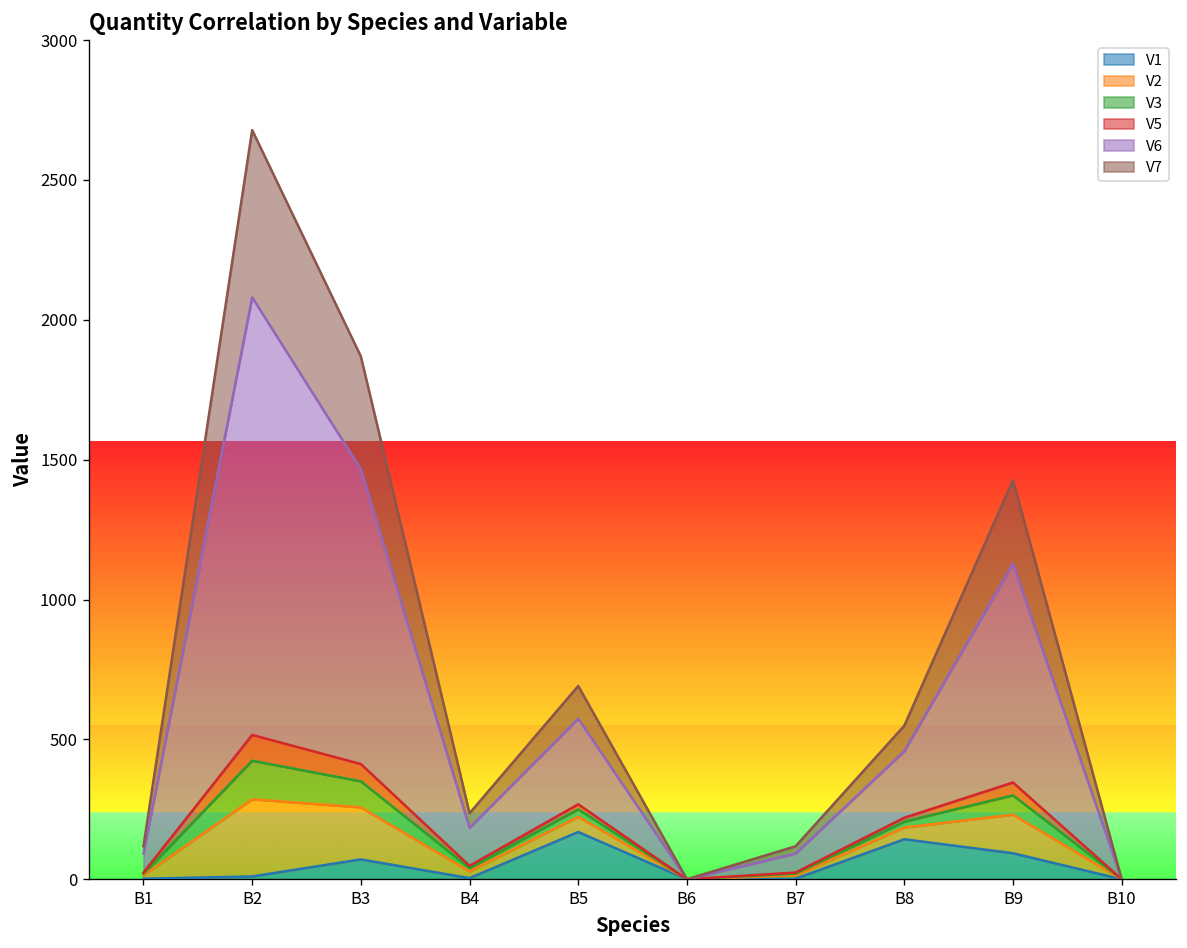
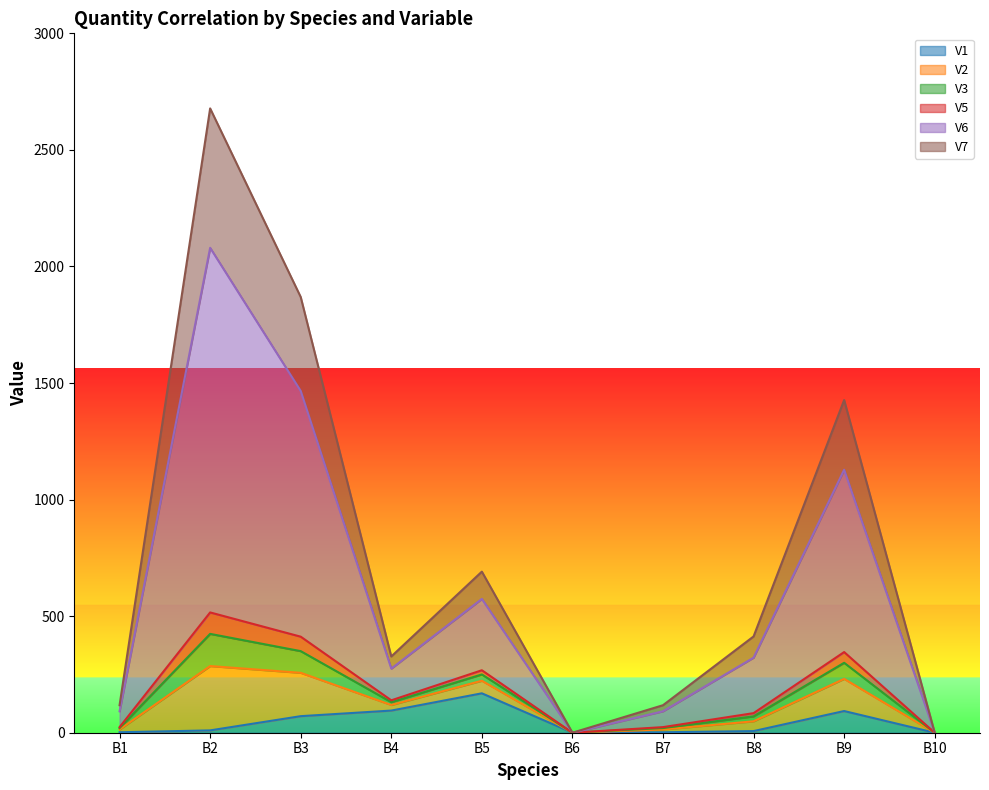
V1, B4: 0 -> 100
V1, B8: 140 -> 10
